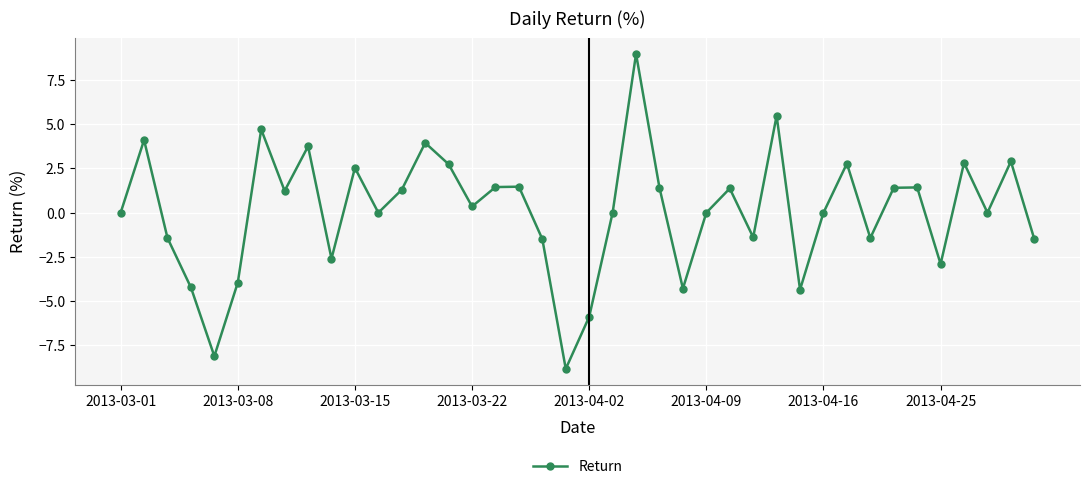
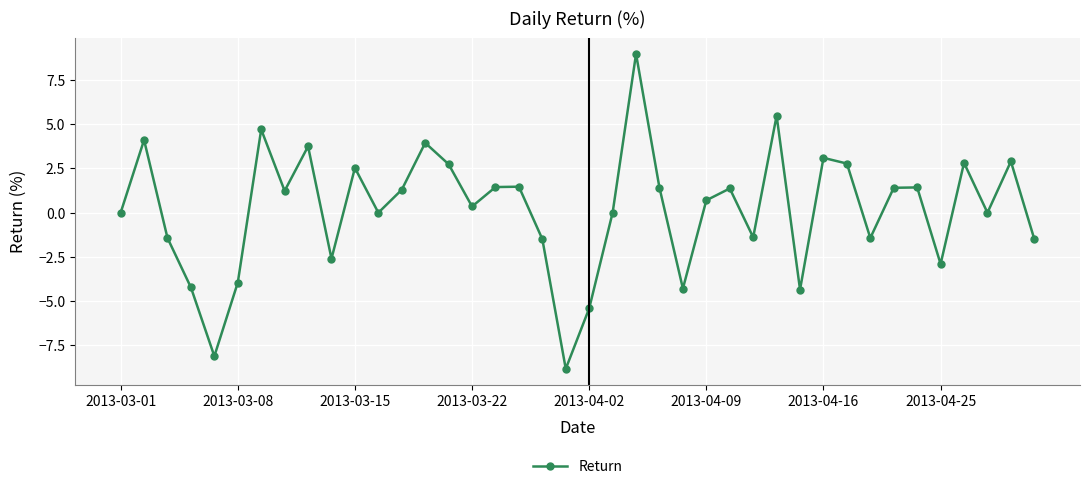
2013-04-02: -5.9 -> -5.4
2013-04-09: 0.0 -> 0.7
2013-04-16: 0.0 -> 3.1
